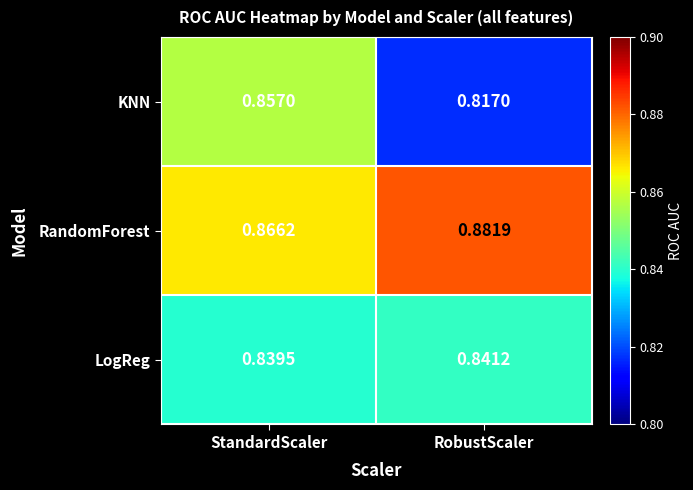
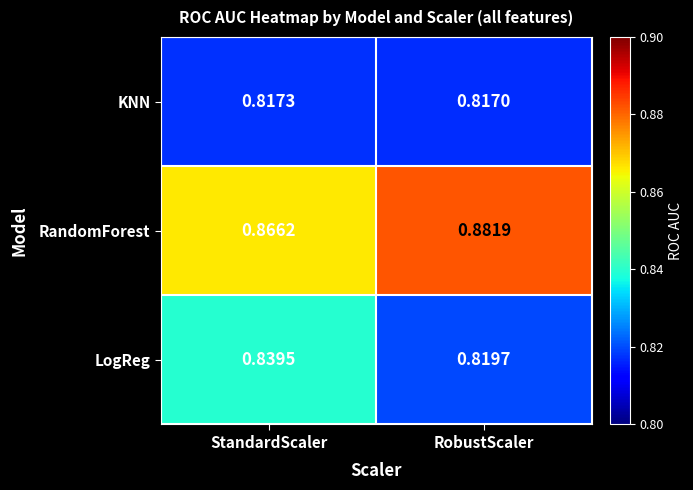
KNN, StandardScaler: 0.8570 -> 0.8173
LogReg, RobustScaler: 0.8412 -> 0.8197
